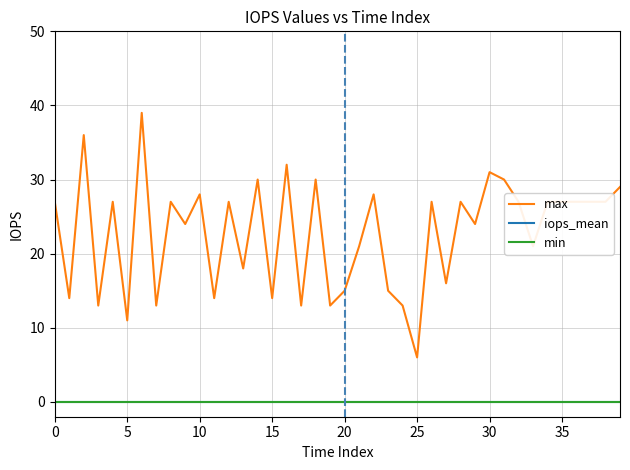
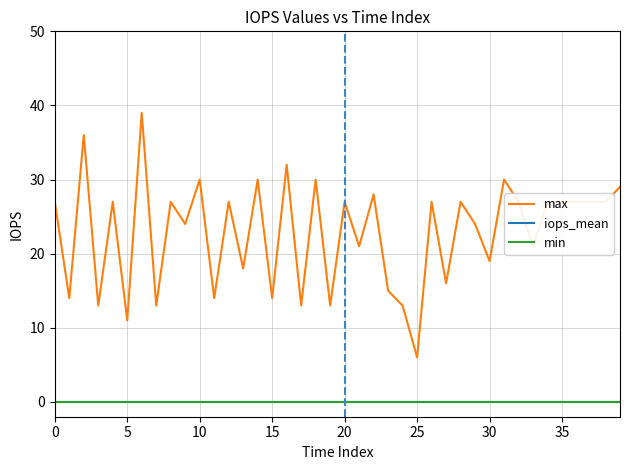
max, 10: 28 -> 30
max, 20: 15 -> 27
max, 30: 31 -> 19
